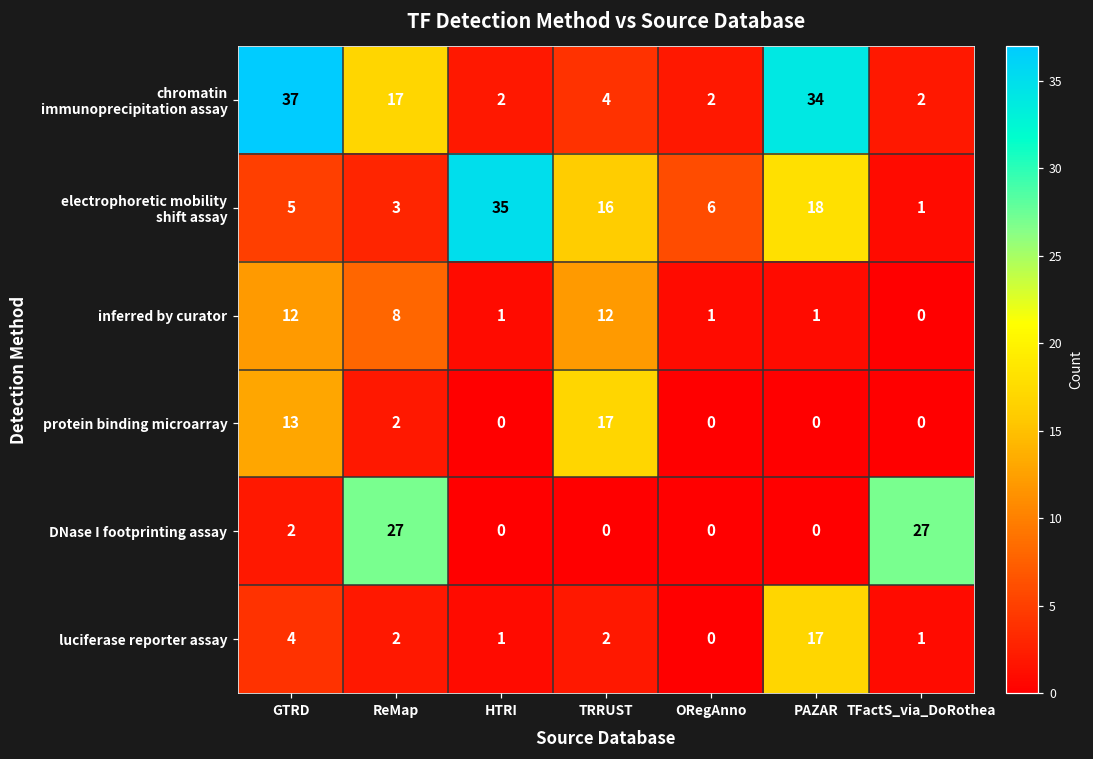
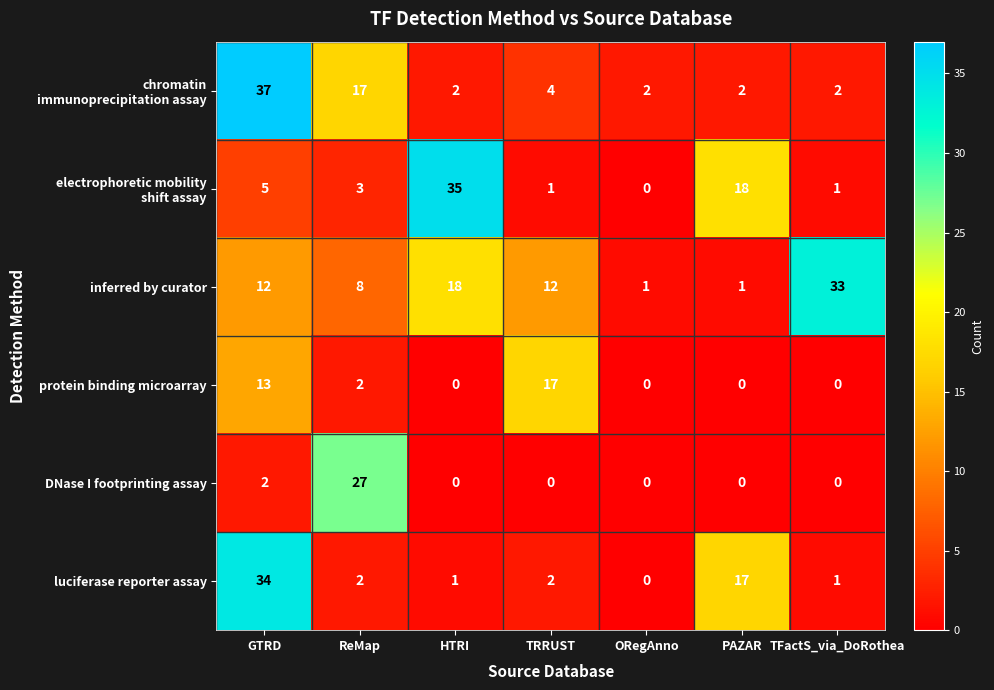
chromatin immunoprecipitation assay, PAZAR: 34 -> 2
electrophoretic mobility shift assay, TRRUST: 16 -> 1
electrophoretic mobility shift assay, ORegAnno: 6 -> 0
inferred by curator, HTRI: 1 -> 18
inferred by curator, TFactS_via_DoRothea: 0 -> 33
DNase I footprinting assay, TFactS_via_DoRothea: 27 -> 0
luciferase reporter assay, GTRD: 4 -> 34
